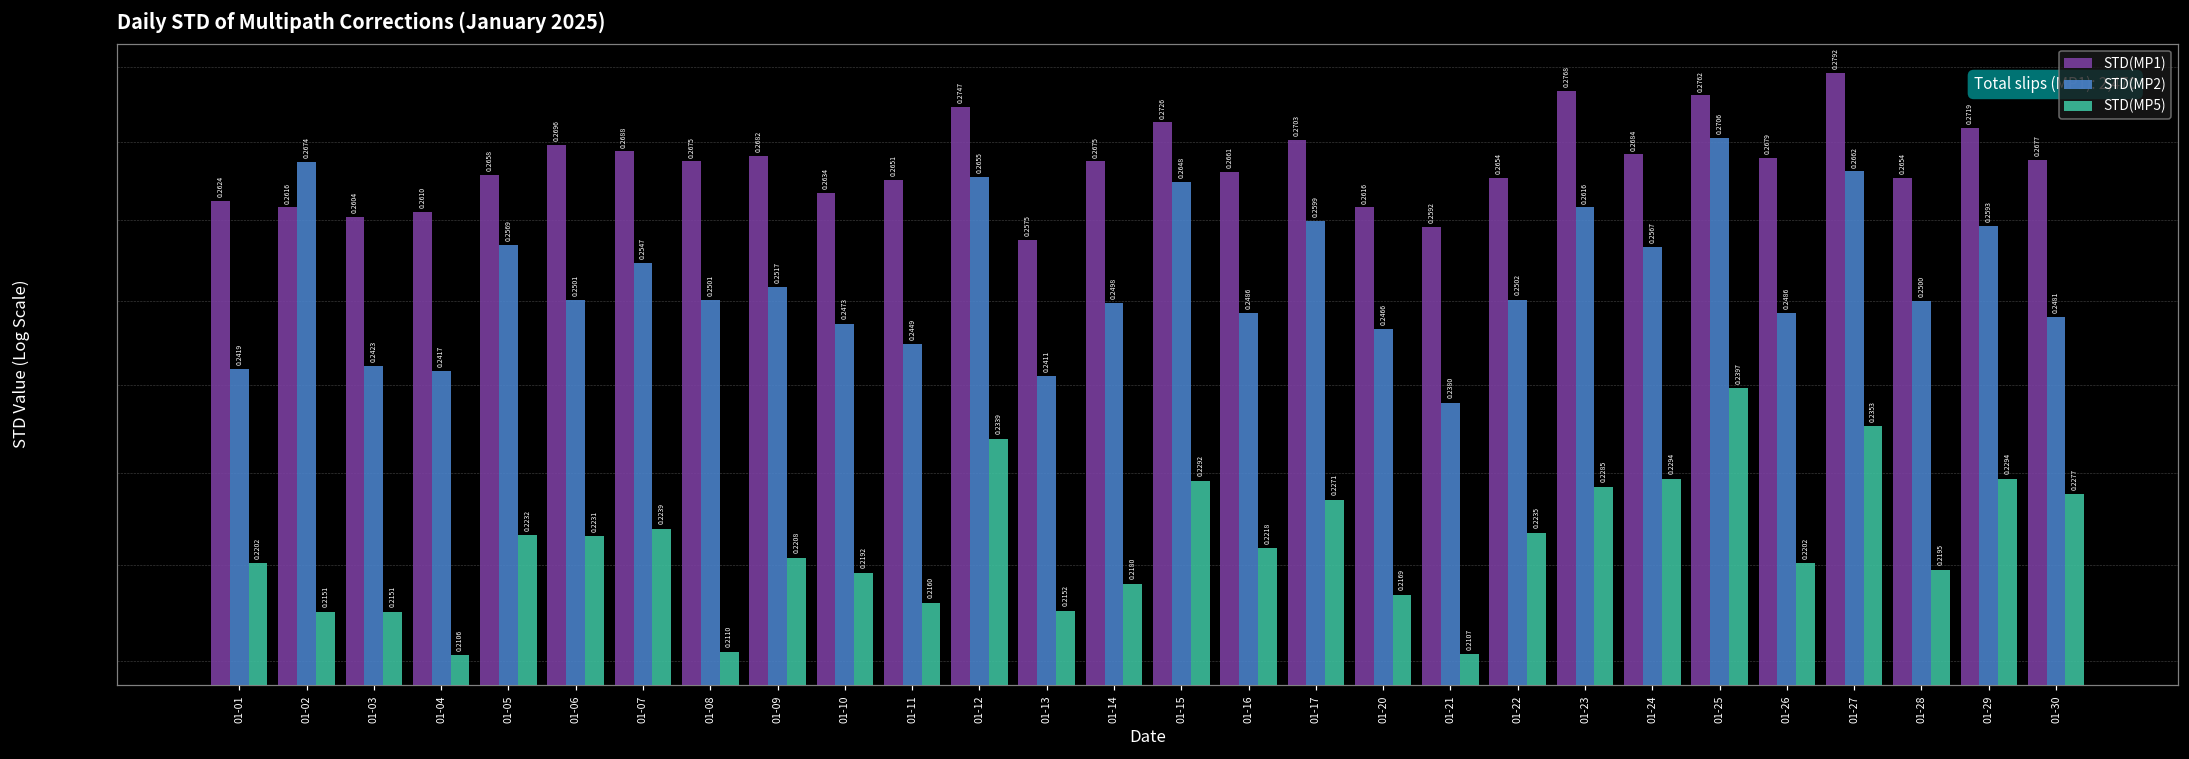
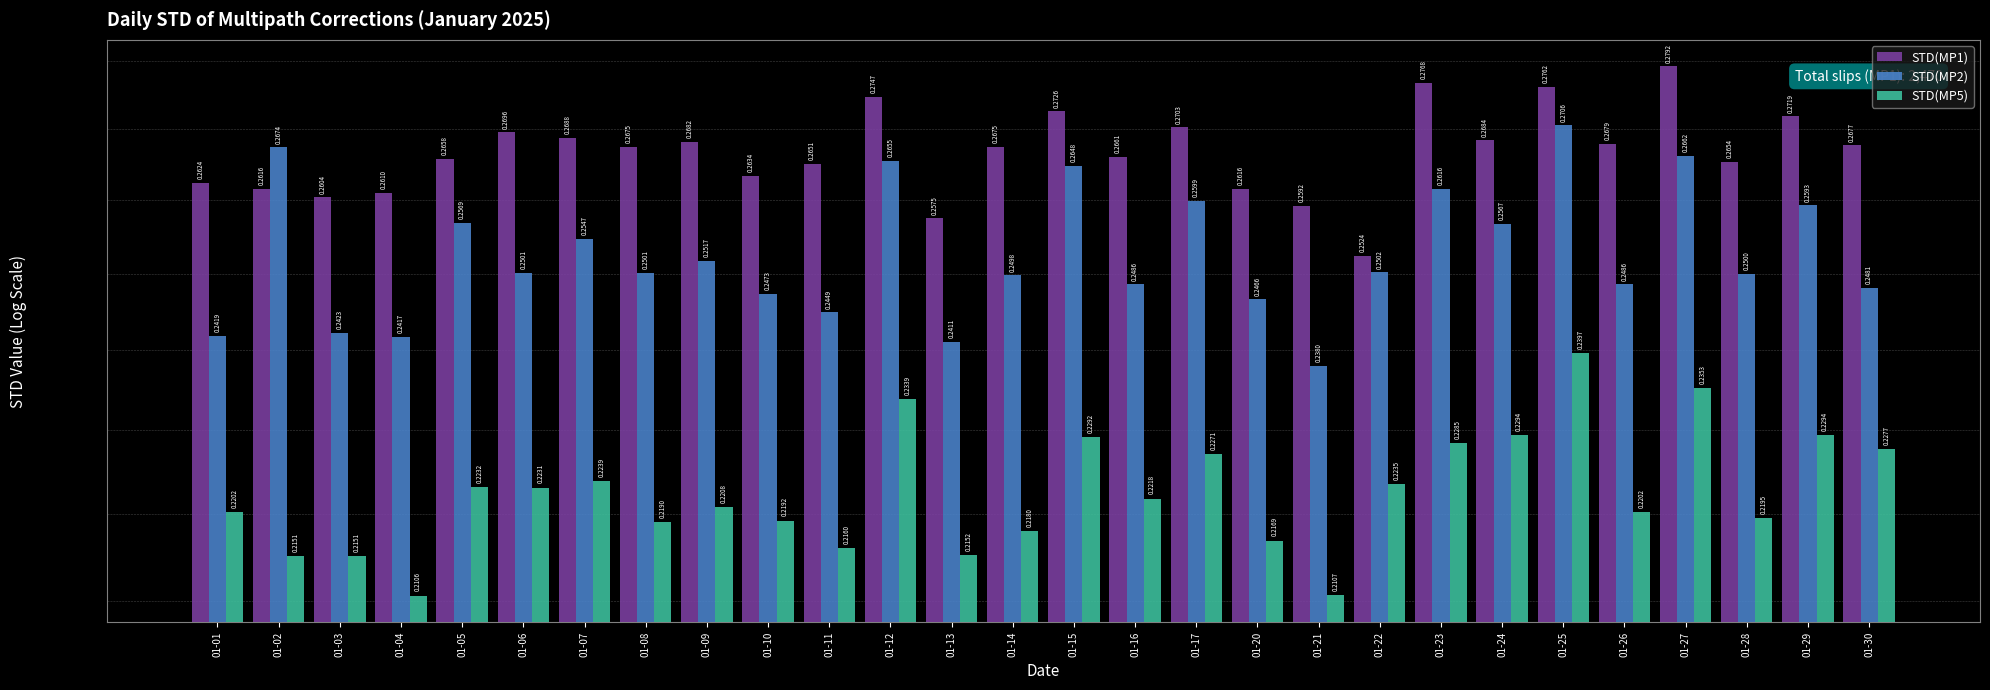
STD(MP5), 01-08: 0.2110 -> 0.2190
STD(MP1), 01-22: 0.2654 -> 0.2524
